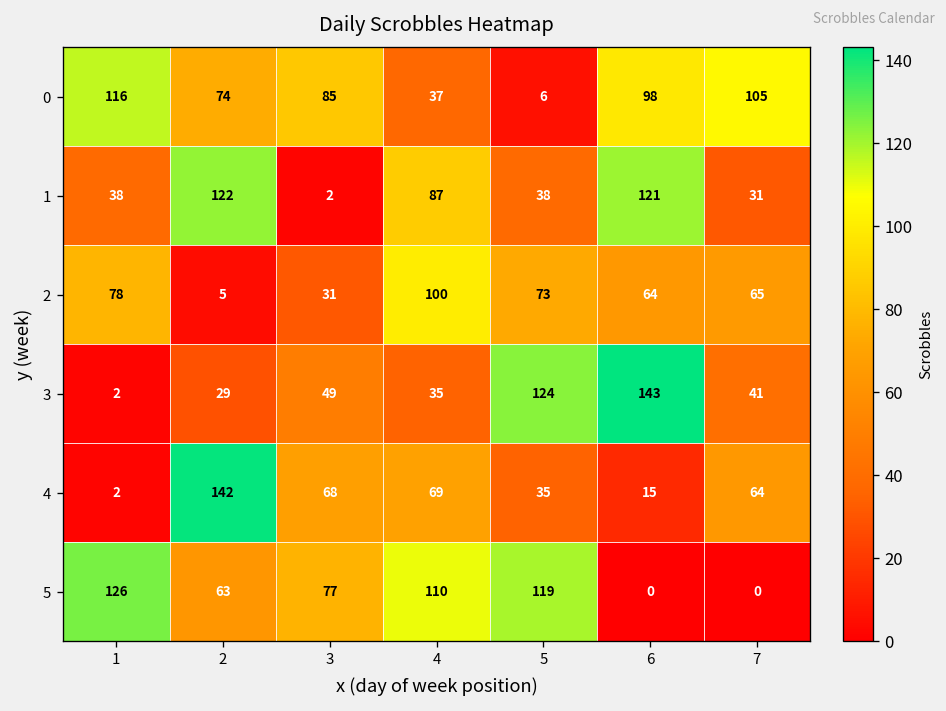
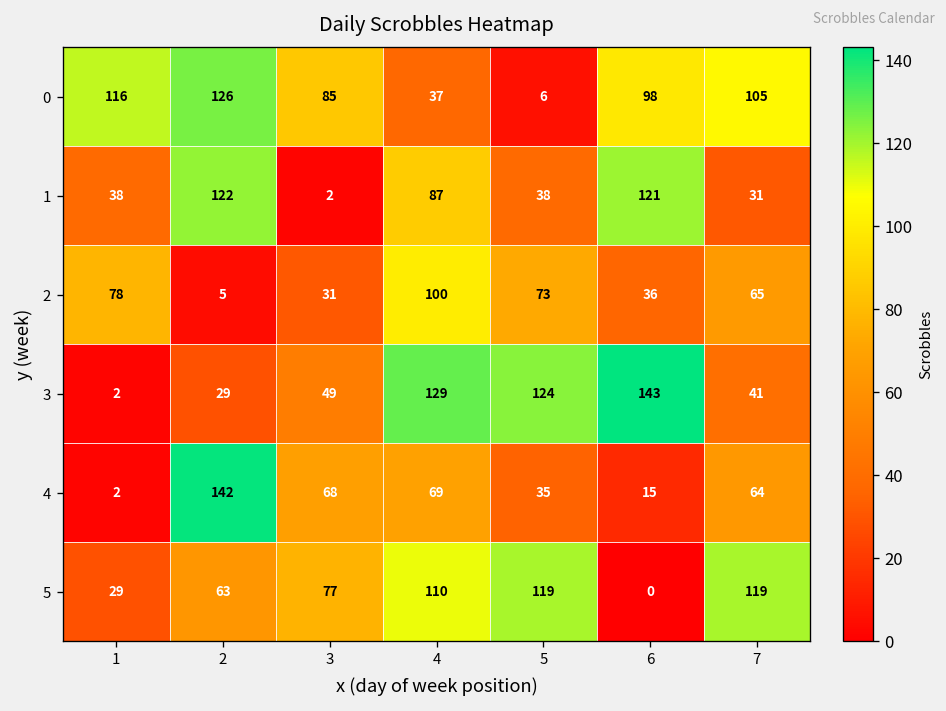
0, 2: 74 -> 126
2, 6: 64 -> 36
3, 4: 35 -> 129
5, 1: 126 -> 29
5, 7: 0 -> 119
